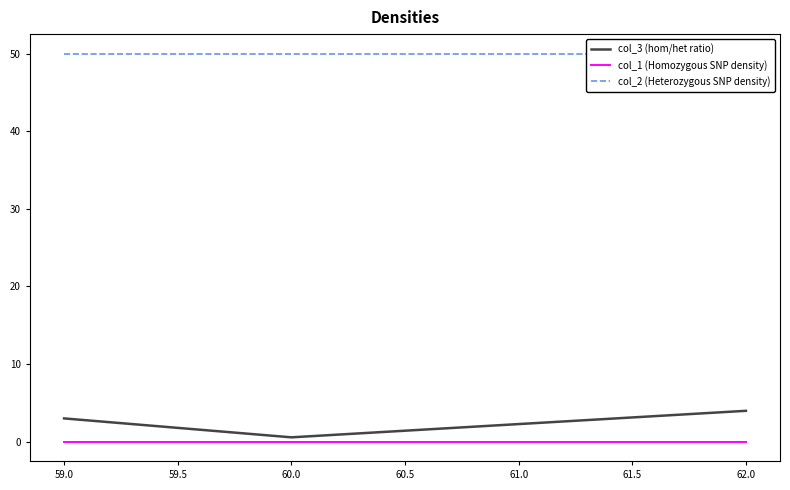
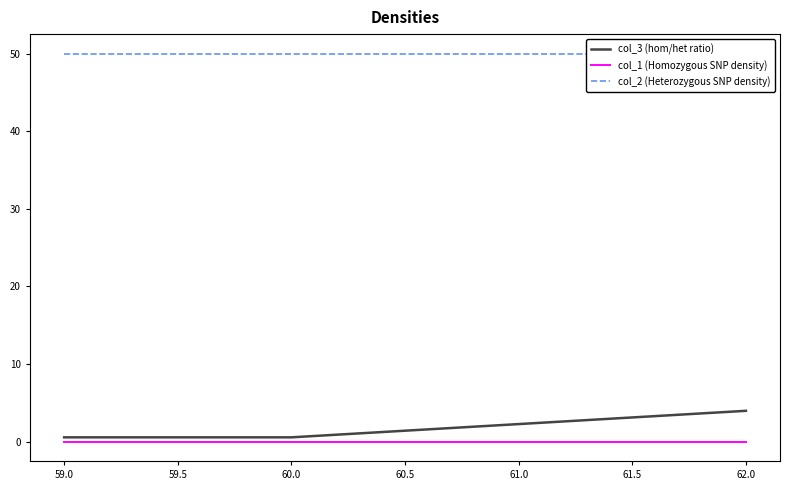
col_3 (hom/het ratio), 59.0: 3 -> 1
